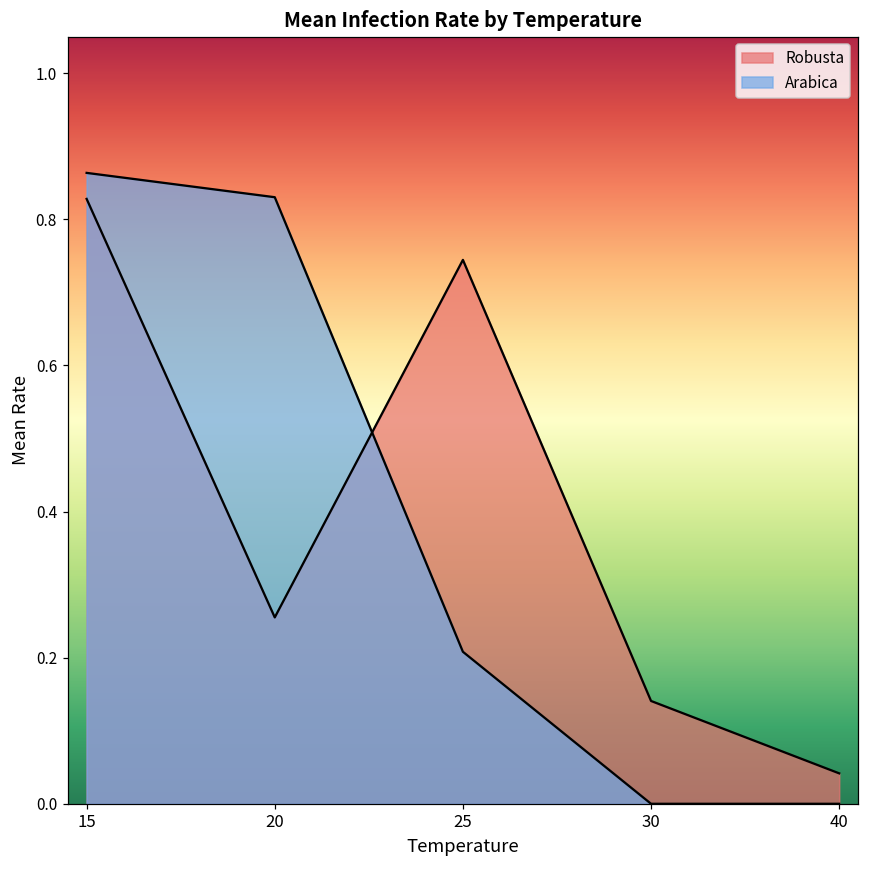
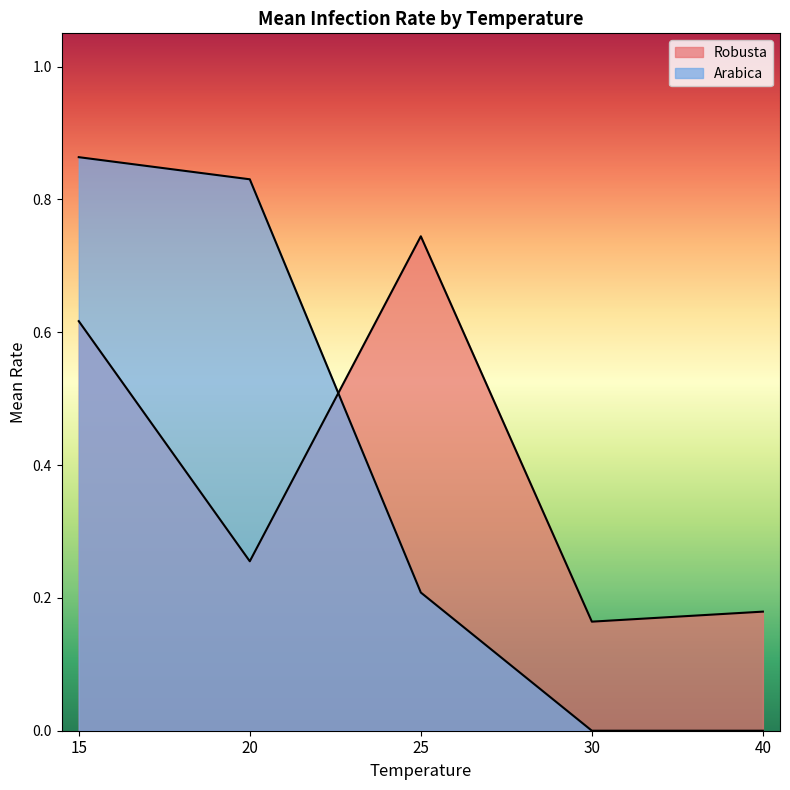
Robusta, 15: 0.83 -> 0.62
Robusta, 30: 0.14 -> 0.16
Robusta, 40: 0.04 -> 0.18
